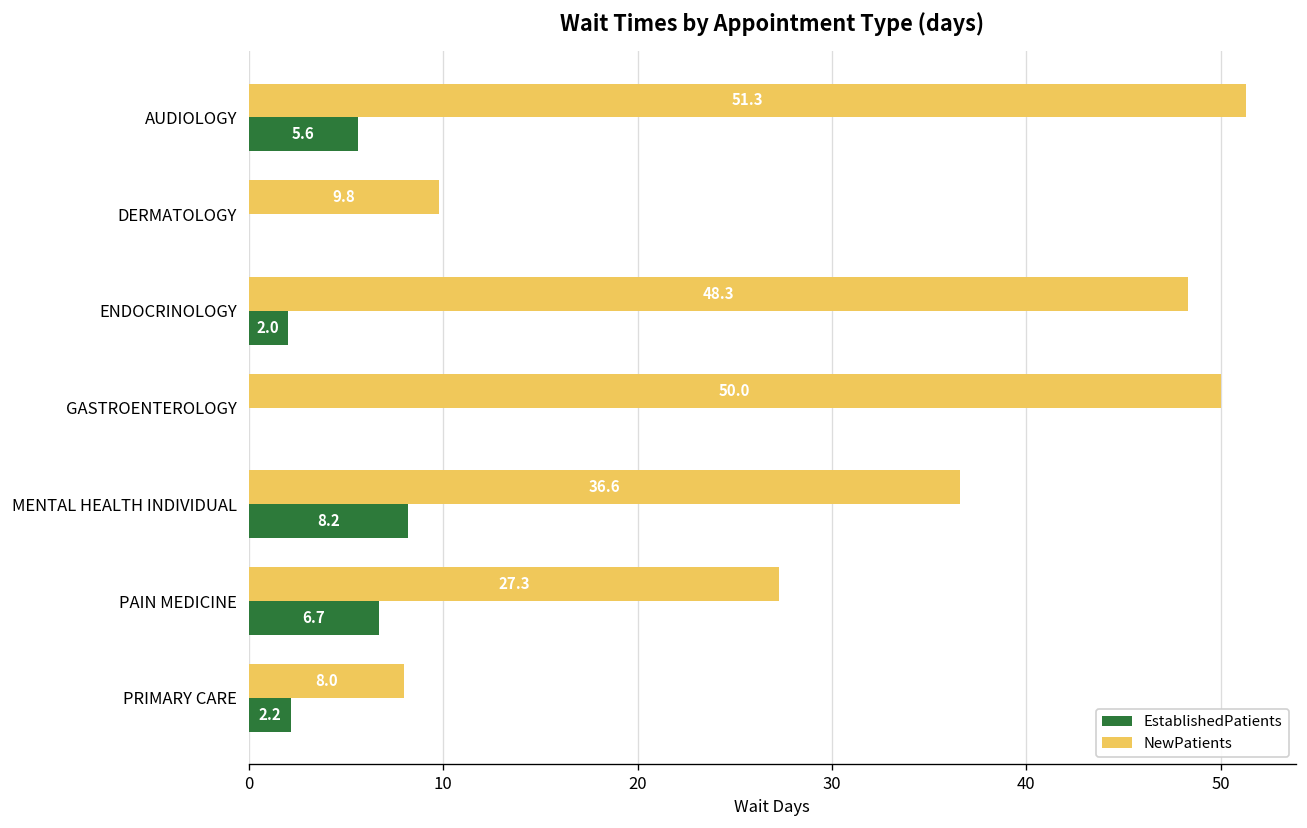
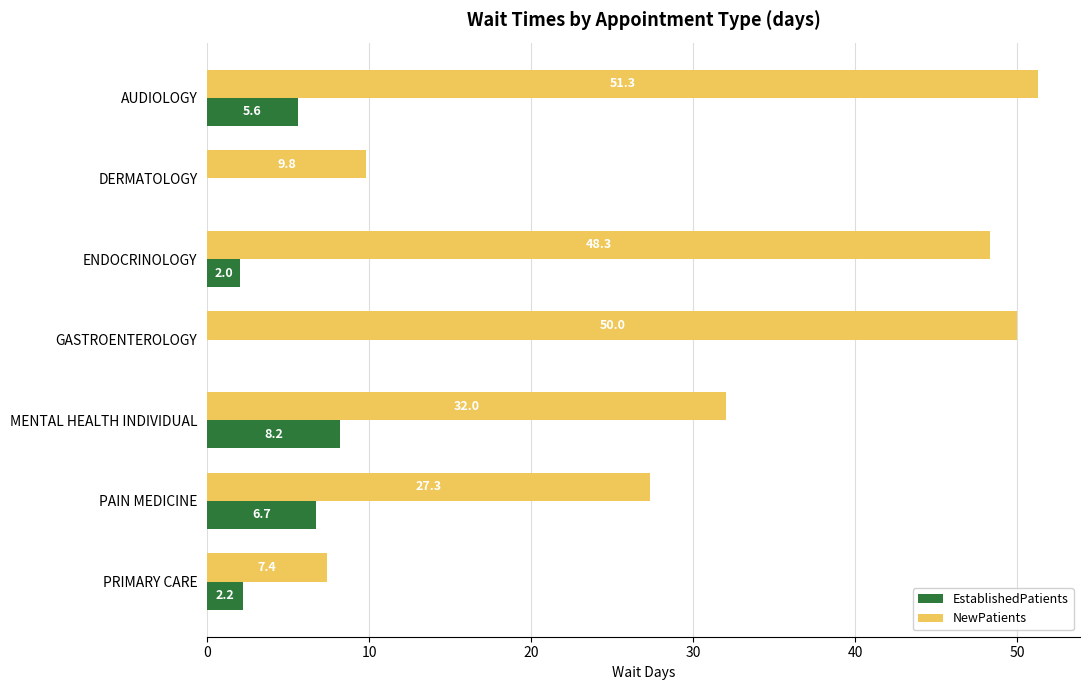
NewPatients, MENTAL HEALTH INDIVIDUAL: 36.6 -> 32.0
NewPatients, PRIMARY CARE: 8.0 -> 7.4
